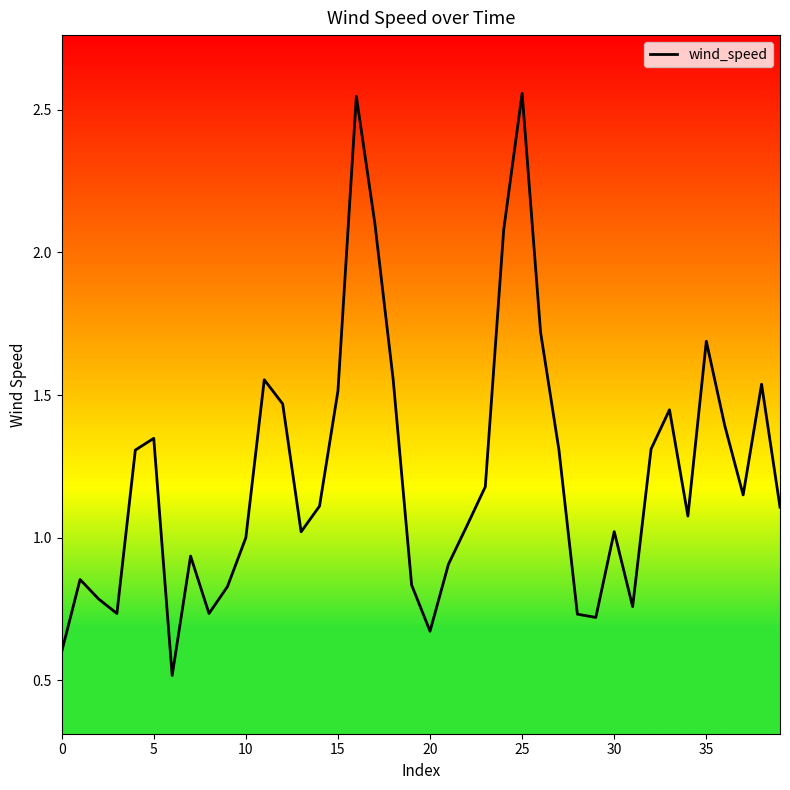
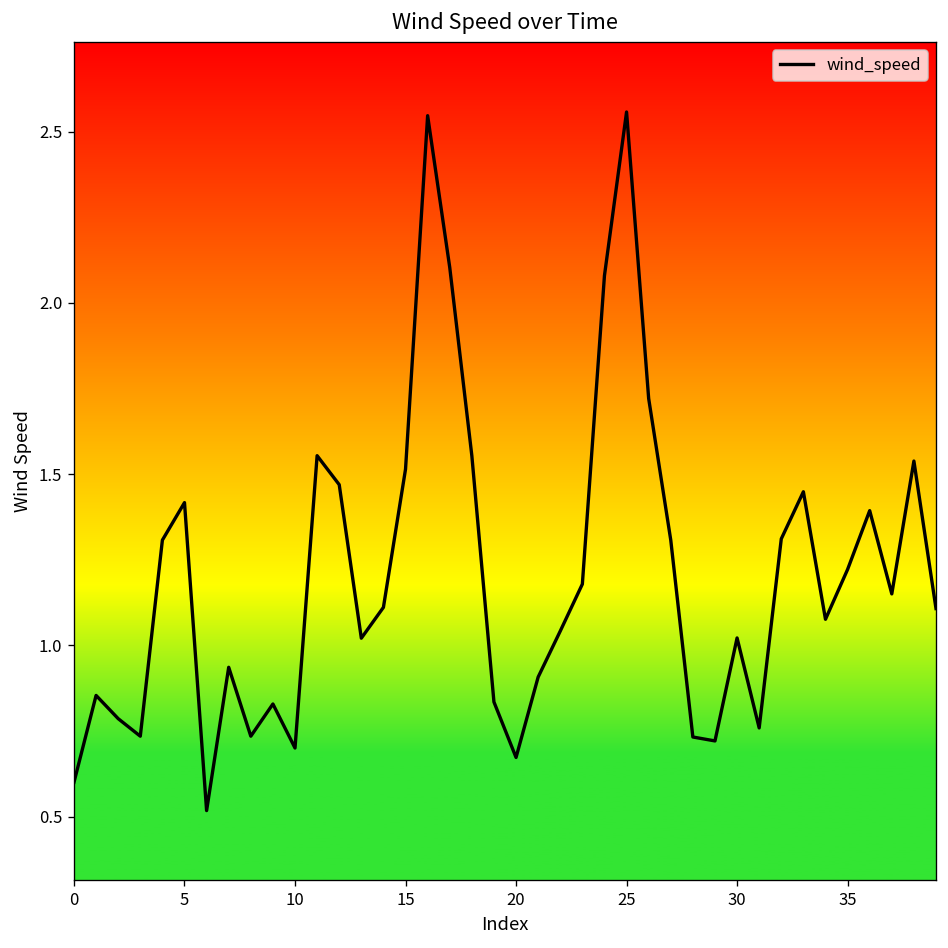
5: 1.35 -> 1.42
10: 1.0 -> 0.7
35: 1.69 -> 1.22
